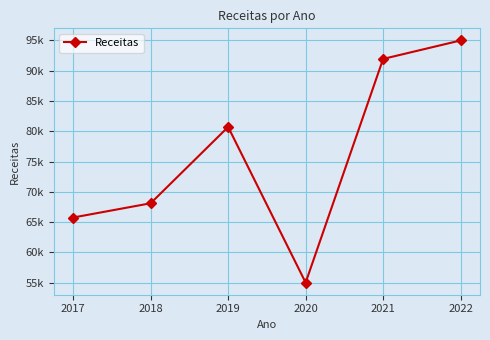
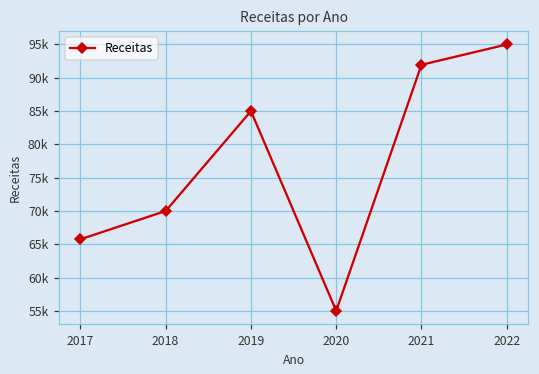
2018: 68000 -> 70000
2019: 81000 -> 85000
